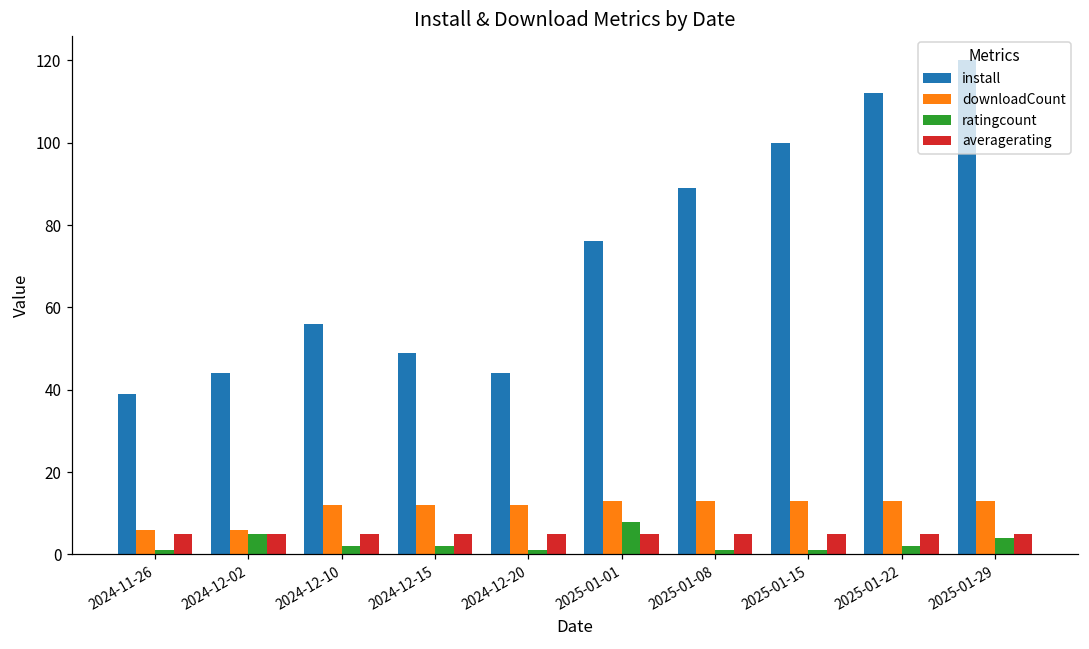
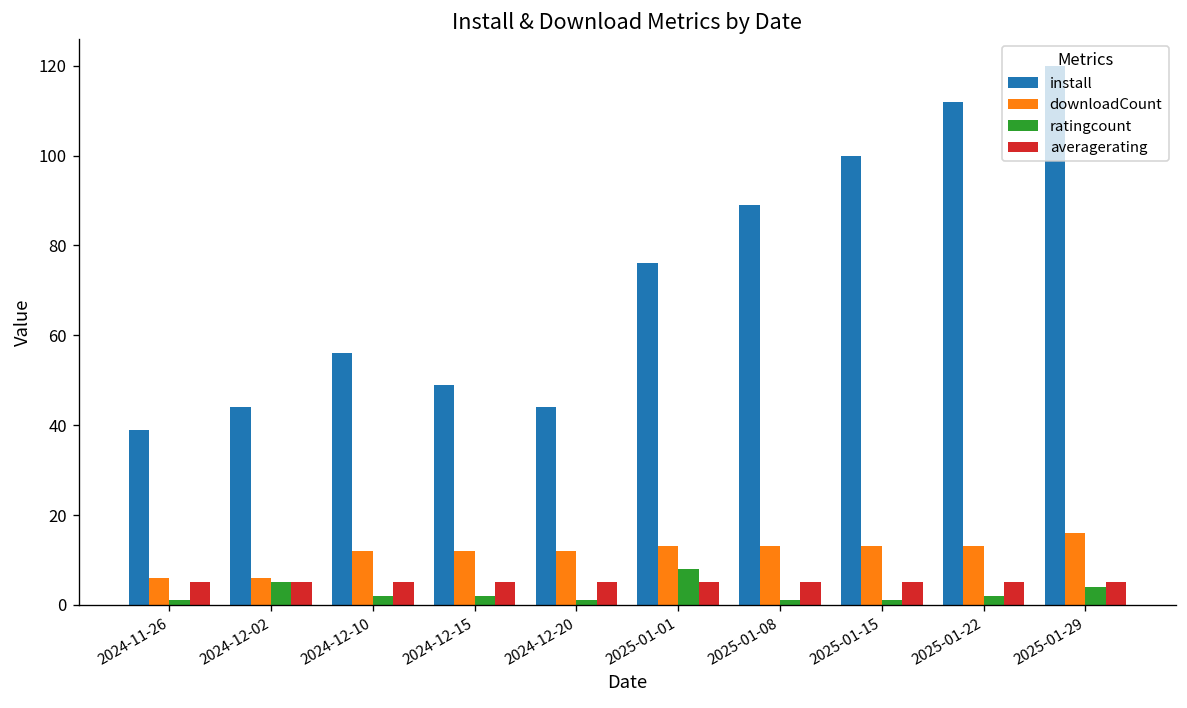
downloadCount, 2025-01-29: 13 -> 16
